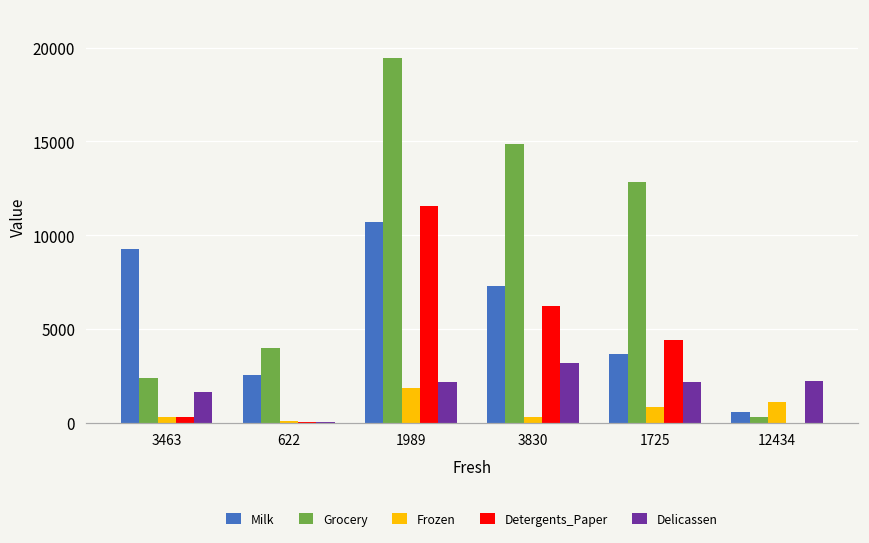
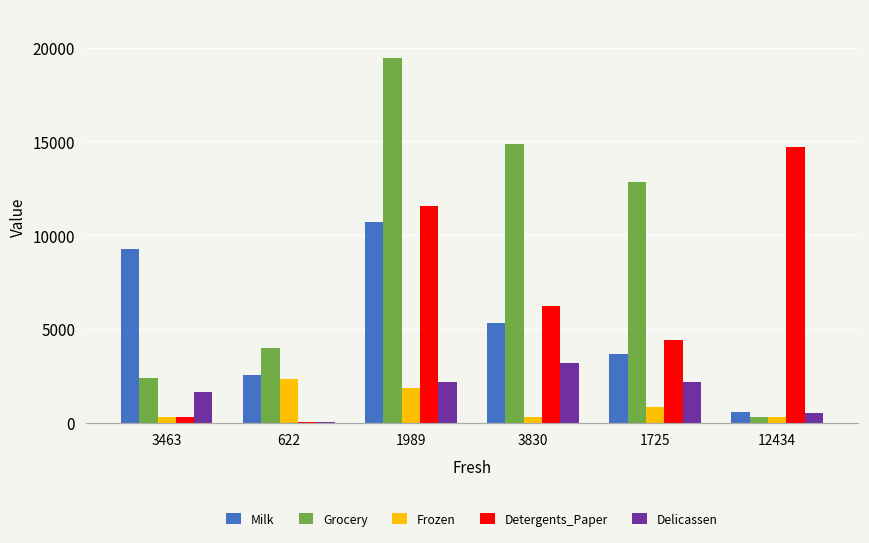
Frozen, 622: 100 -> 2300
Milk, 3830: 7300 -> 5300
Frozen, 12434: 1100 -> 300
Detergents_Paper, 12434: 0 -> 14700
Delicassen, 12434: 2200 -> 500
